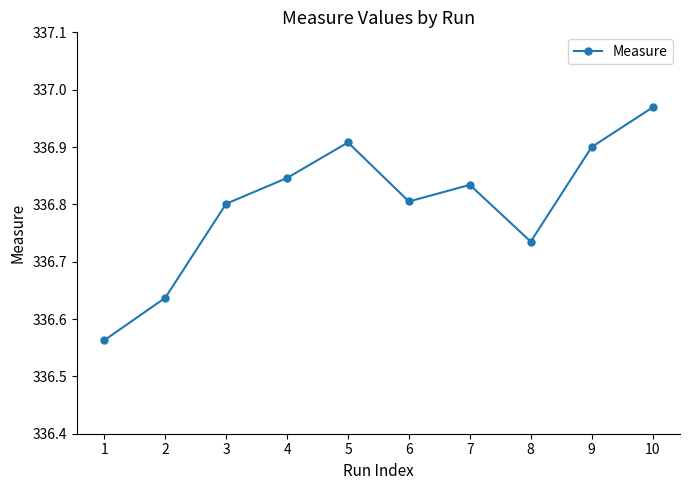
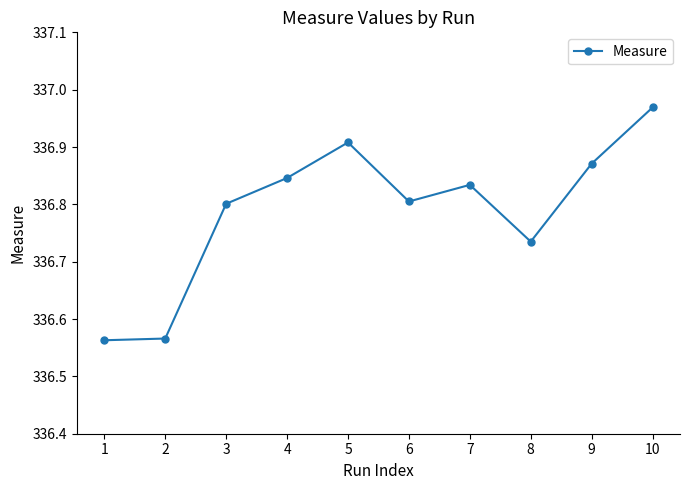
2: 336.64 -> 336.57
9: 336.90 -> 336.87
